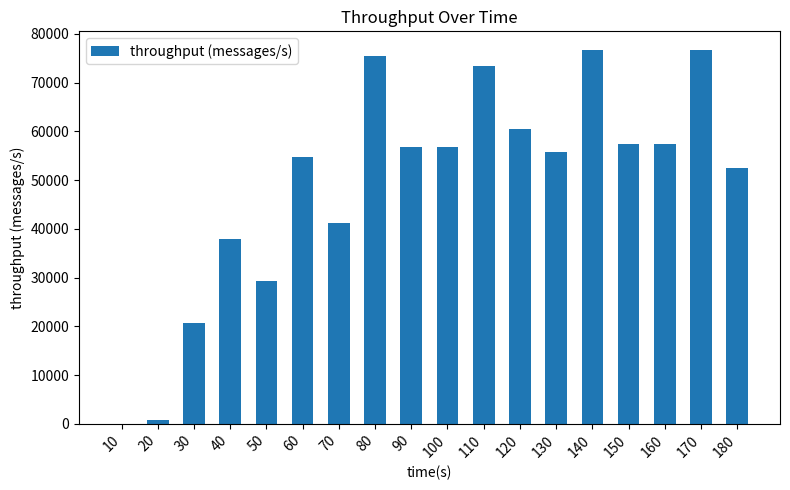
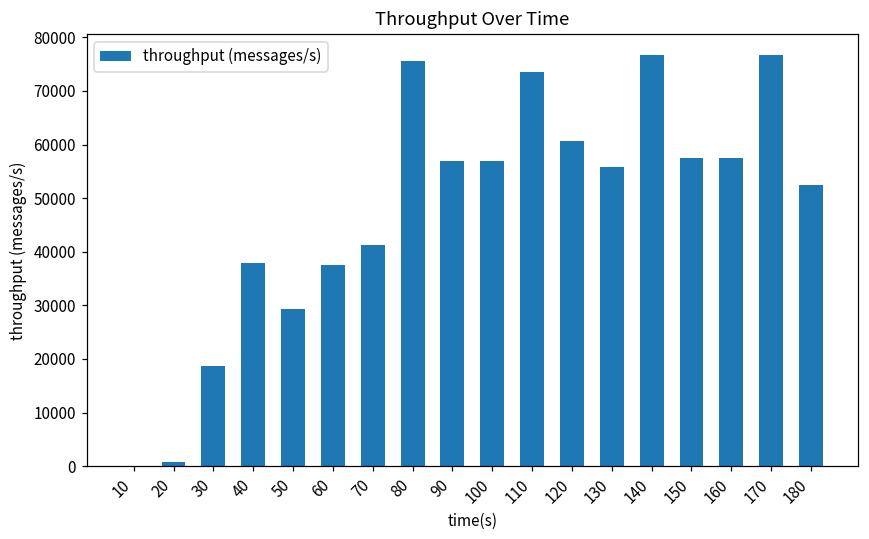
30: 21000 -> 19000
60: 55000 -> 38000
